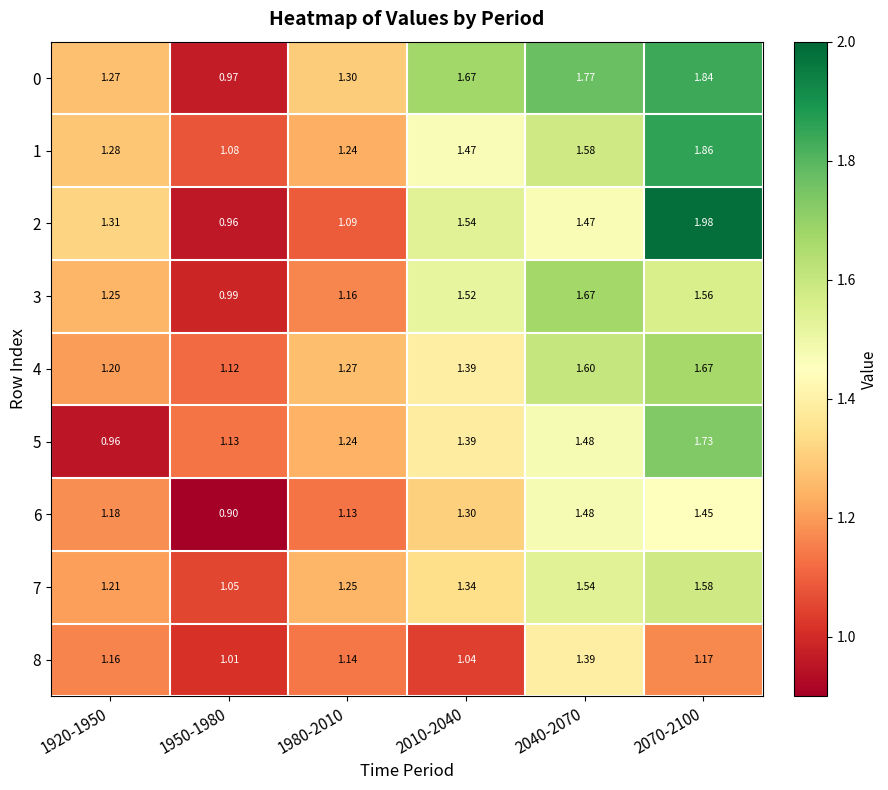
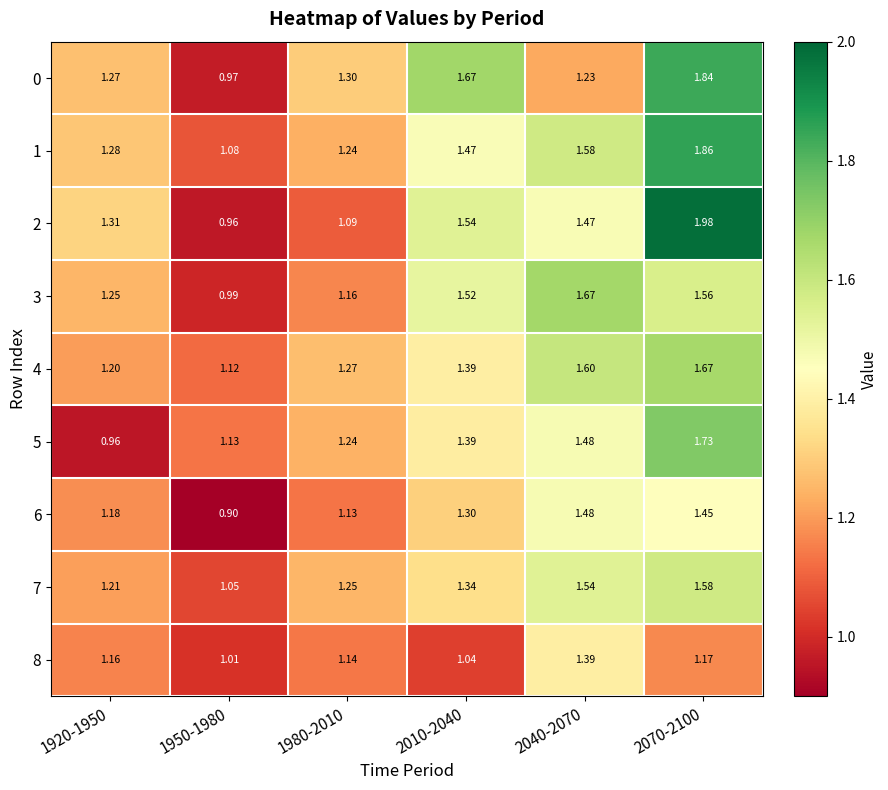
0, 2040-2070: 1.77 -> 1.23
